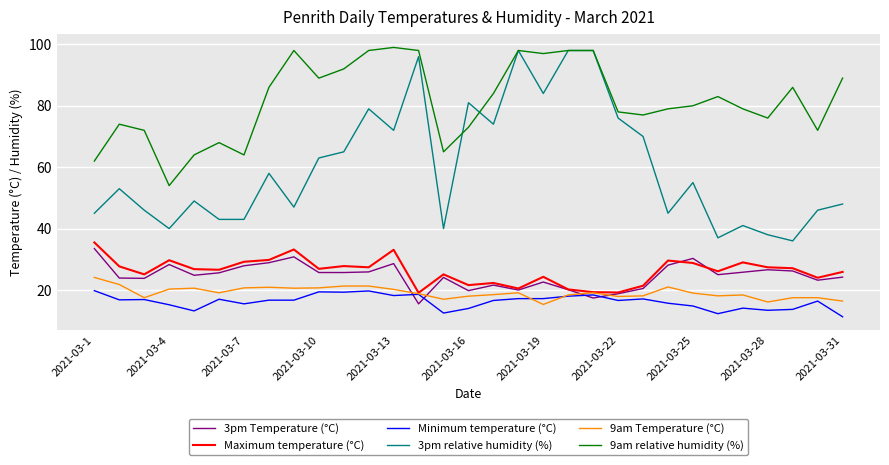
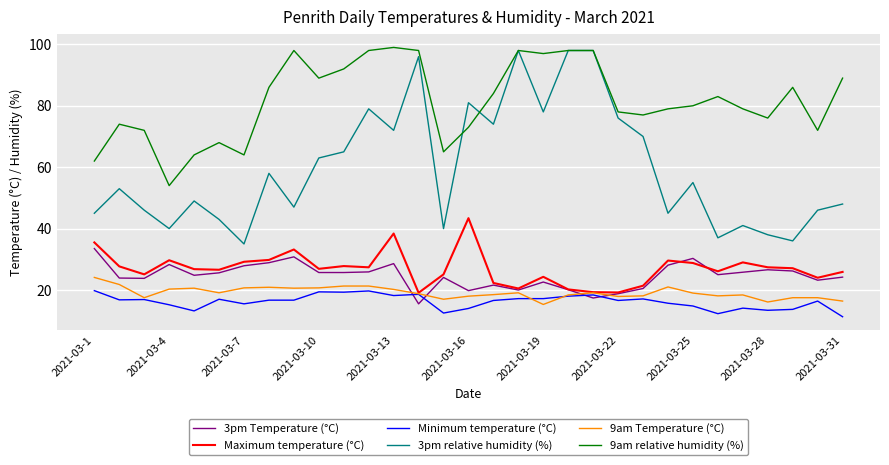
3pm relative humidity (%), 2021-03-7: 43 -> 35
Maximum temperature (°C), 2021-03-13: 33 -> 38
Maximum temperature (°C), 2021-03-16: 22 -> 43
3pm relative humidity (%), 2021-03-19: 84 -> 78
